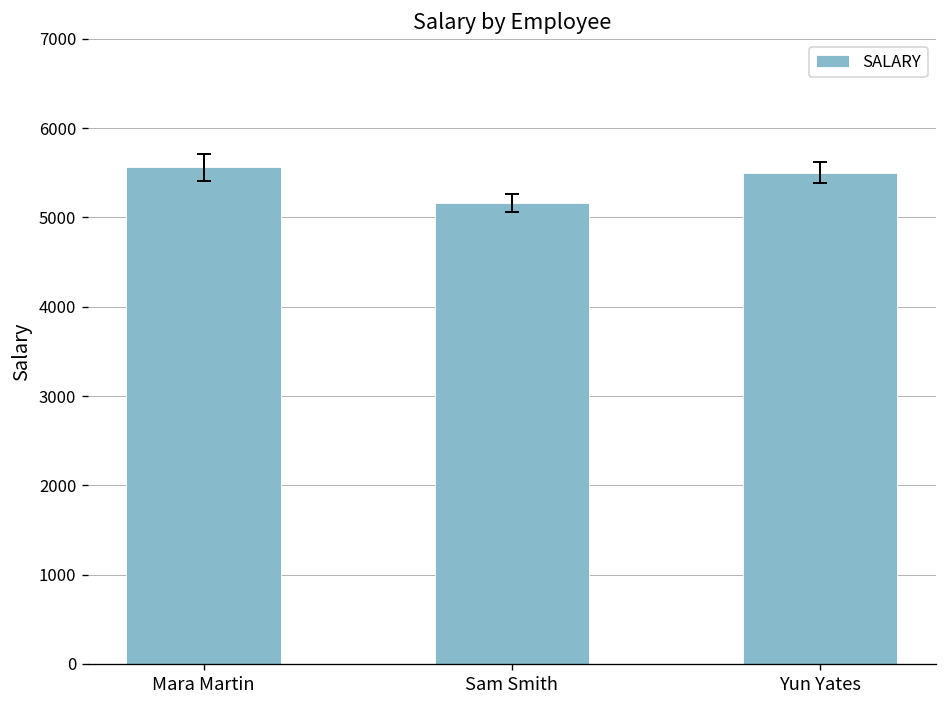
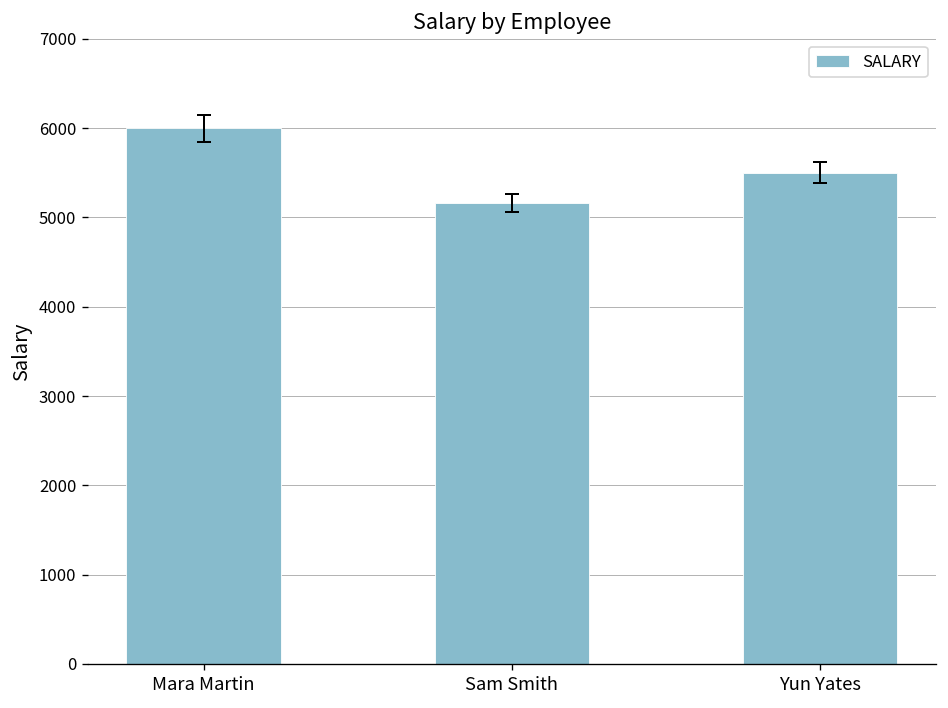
SALARY, Mara Martin: 5600 -> 6000
